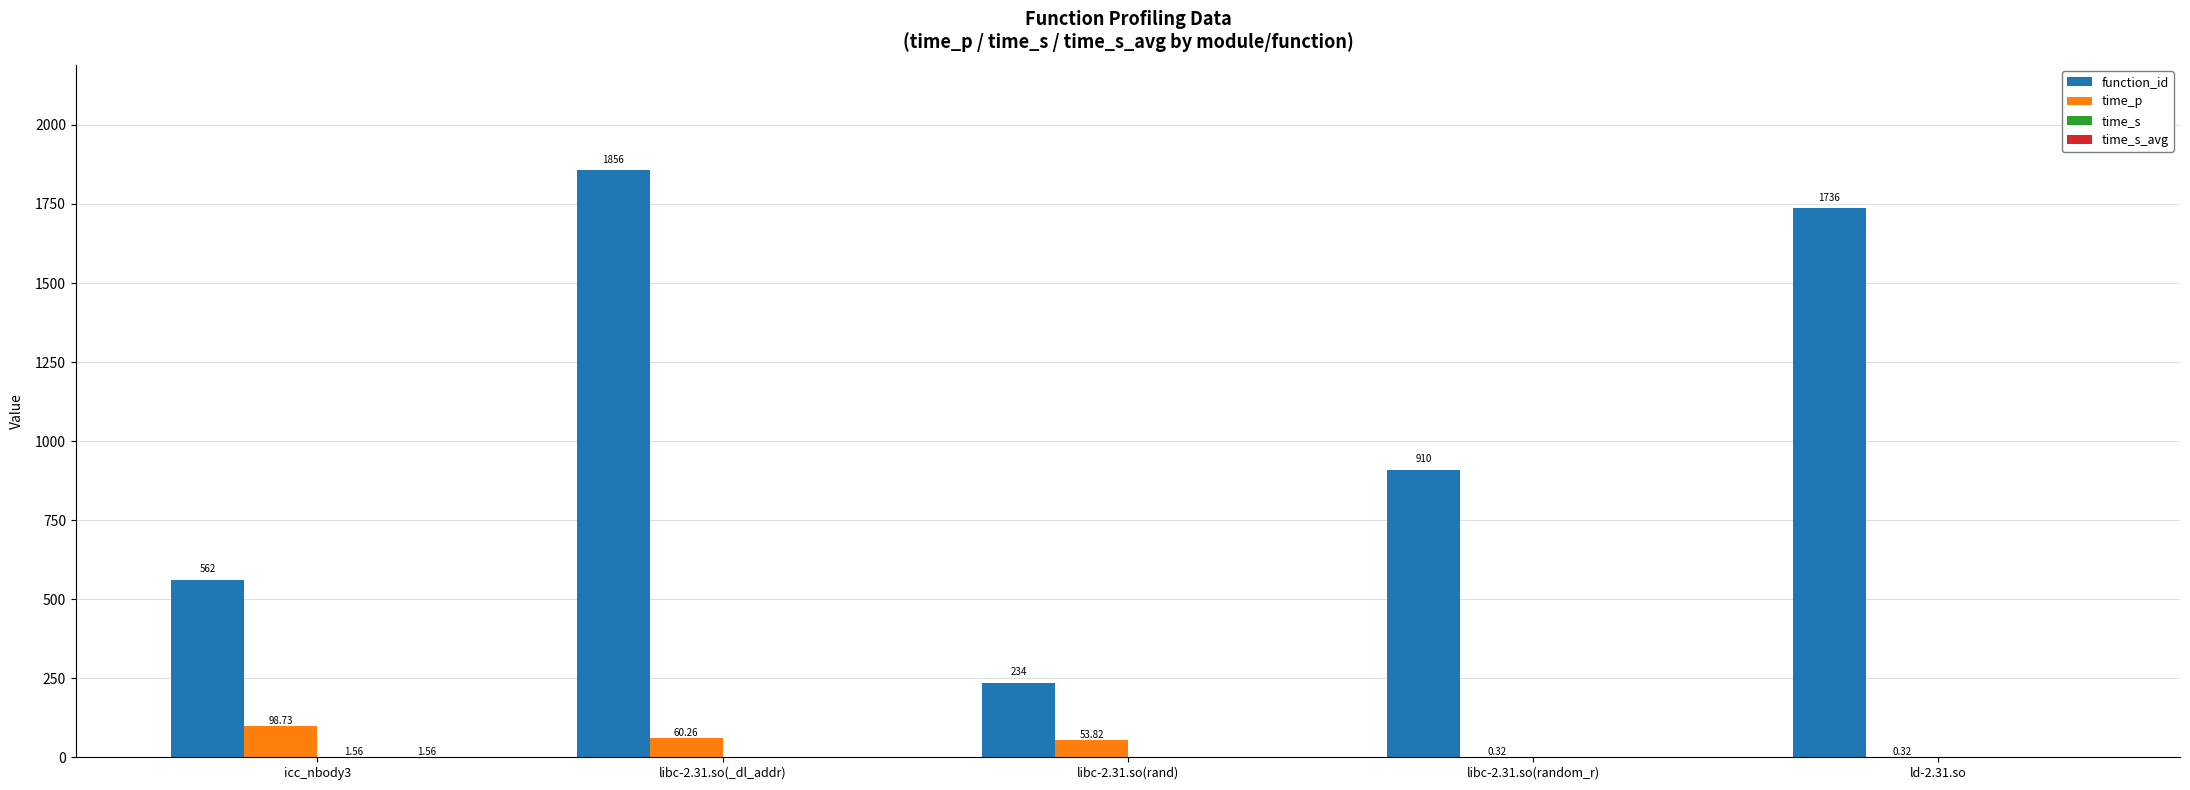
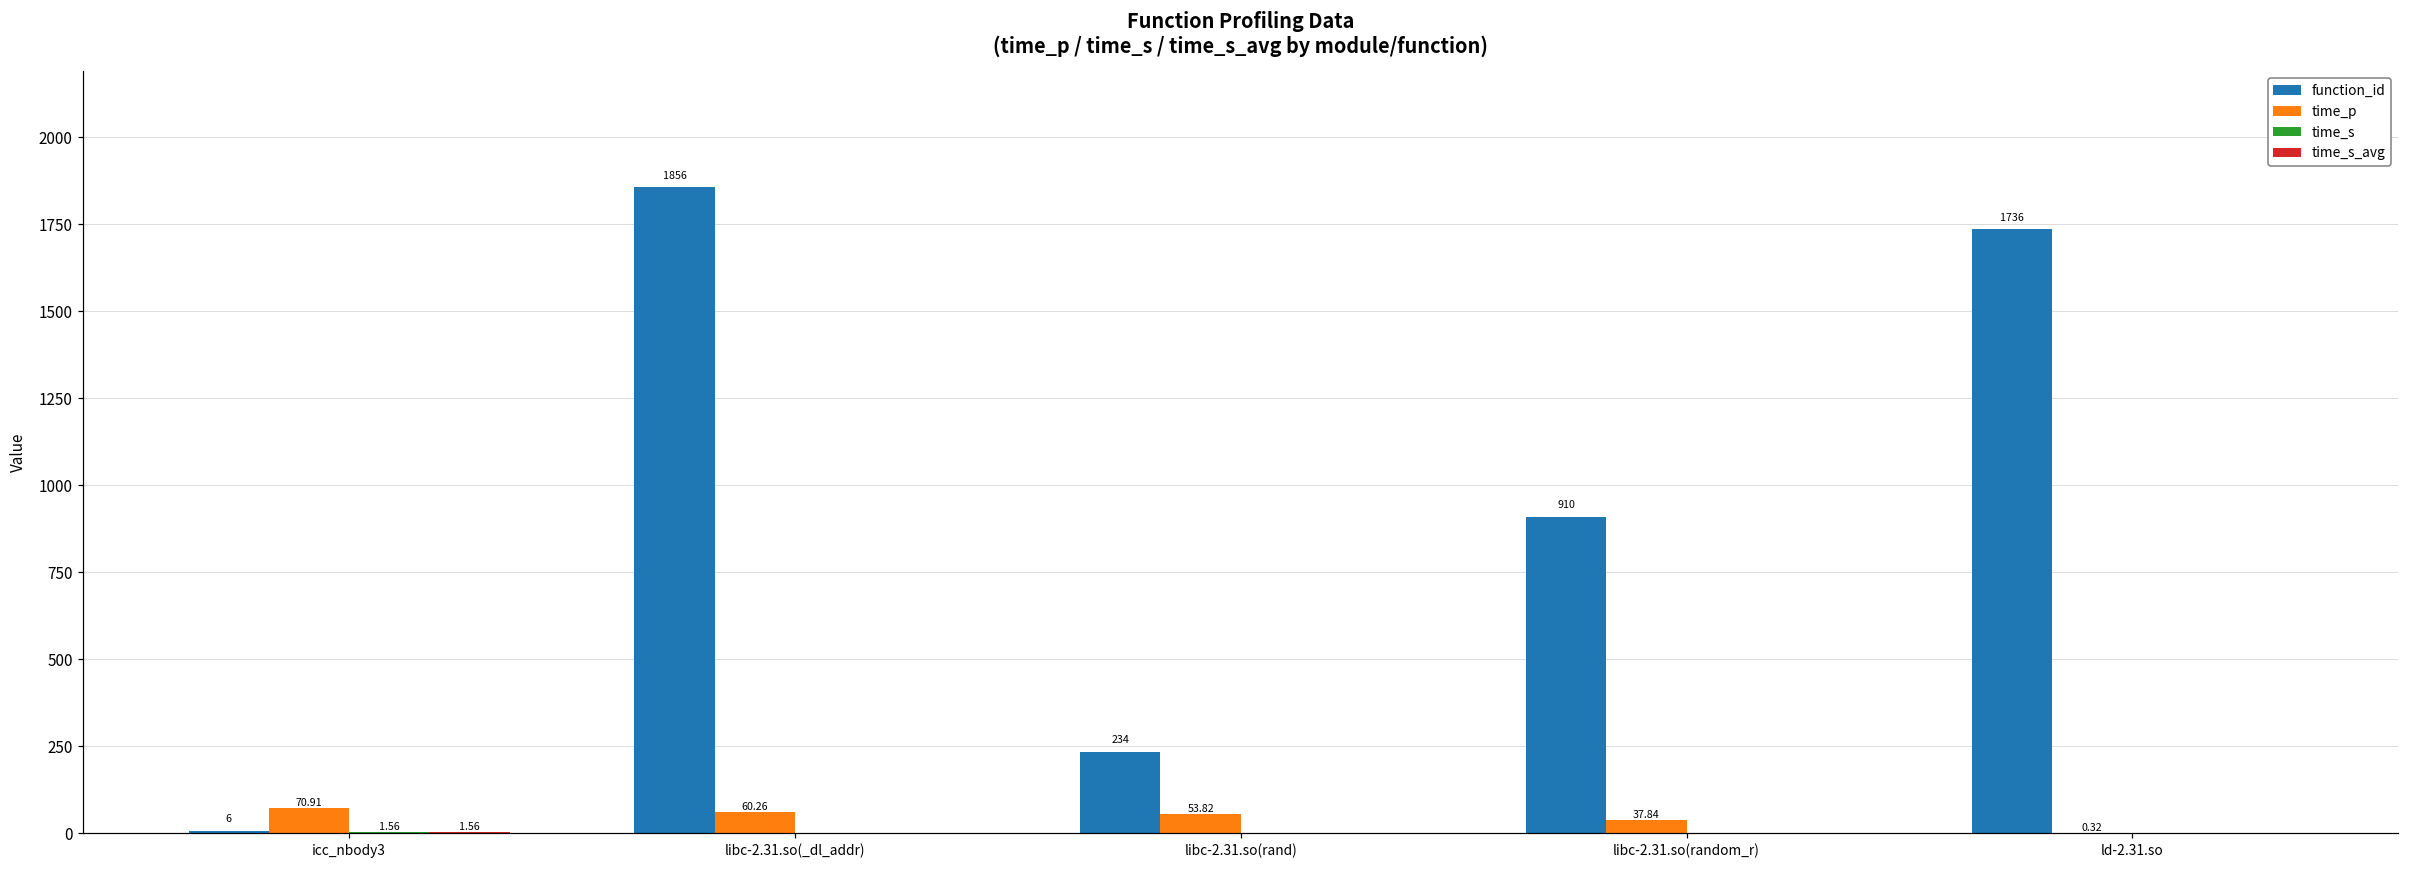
function_id, icc_nbody3: 562 -> 6
time_p, icc_nbody3: 98.73 -> 70.91
time_p, libc-2.31.so(random_r): 0.32 -> 37.84
